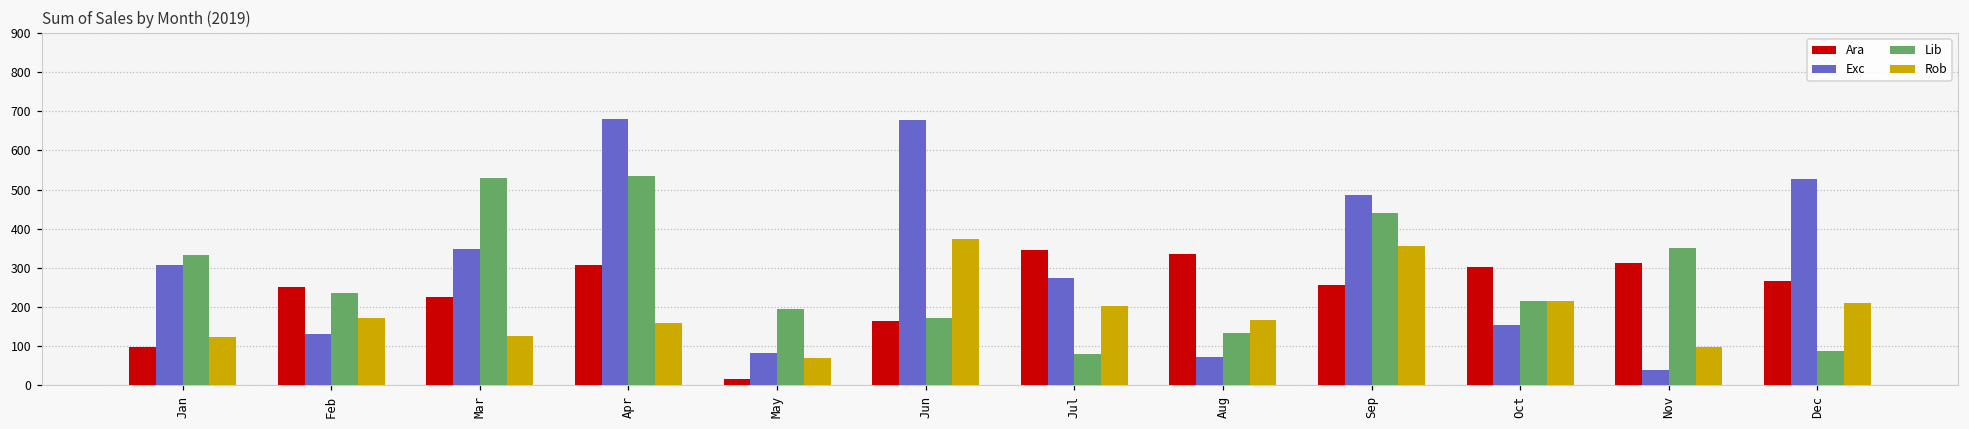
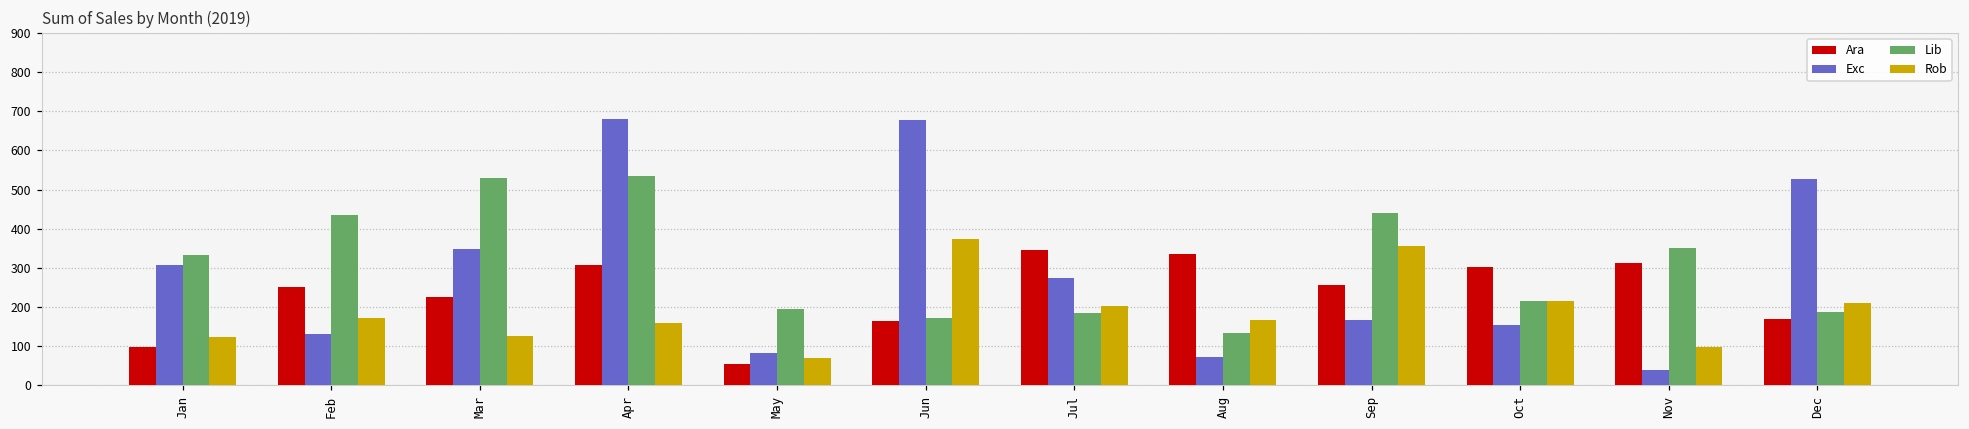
Lib, Feb: 230 -> 430
Ara, May: 10 -> 50
Lib, Jul: 80 -> 180
Exc, Sep: 490 -> 170
Ara, Dec: 270 -> 170
Lib, Dec: 90 -> 190
